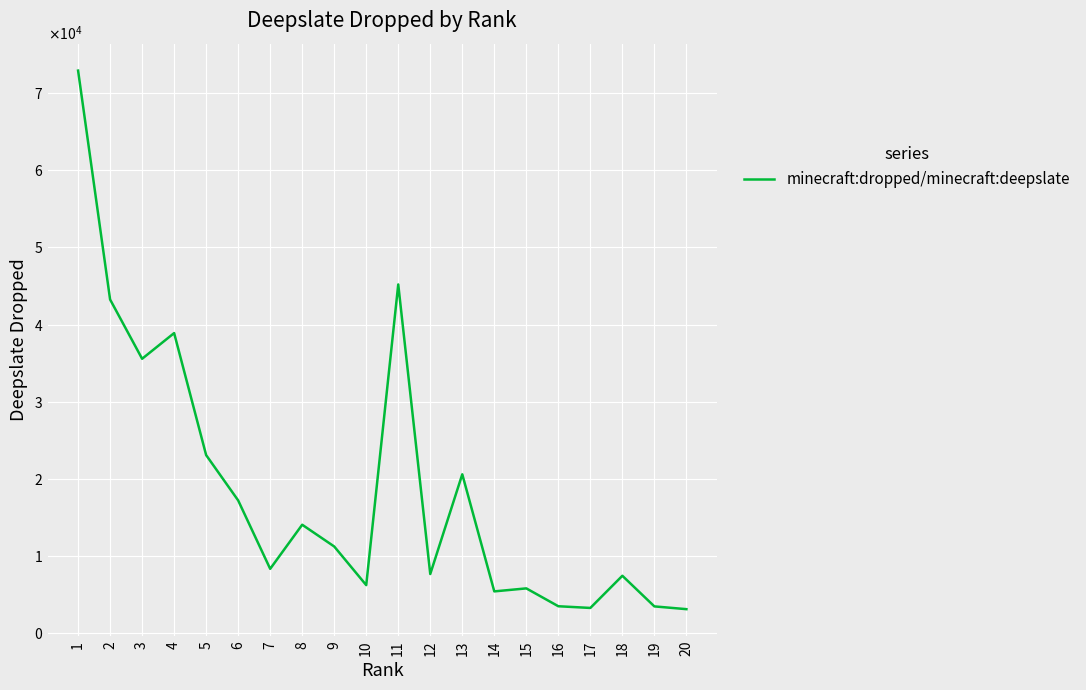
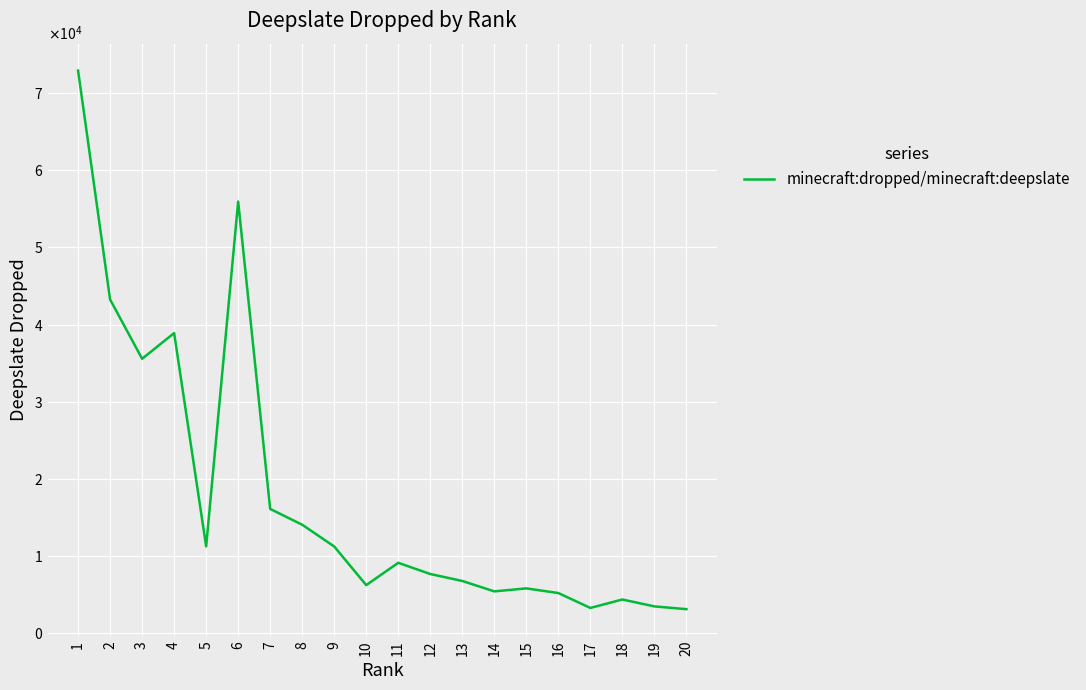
5: 23000 -> 11000
6: 17000 -> 56000
7: 8000 -> 16000
11: 45000 -> 9000
13: 21000 -> 7000
16: 4000 -> 5000
18: 7000 -> 4000
